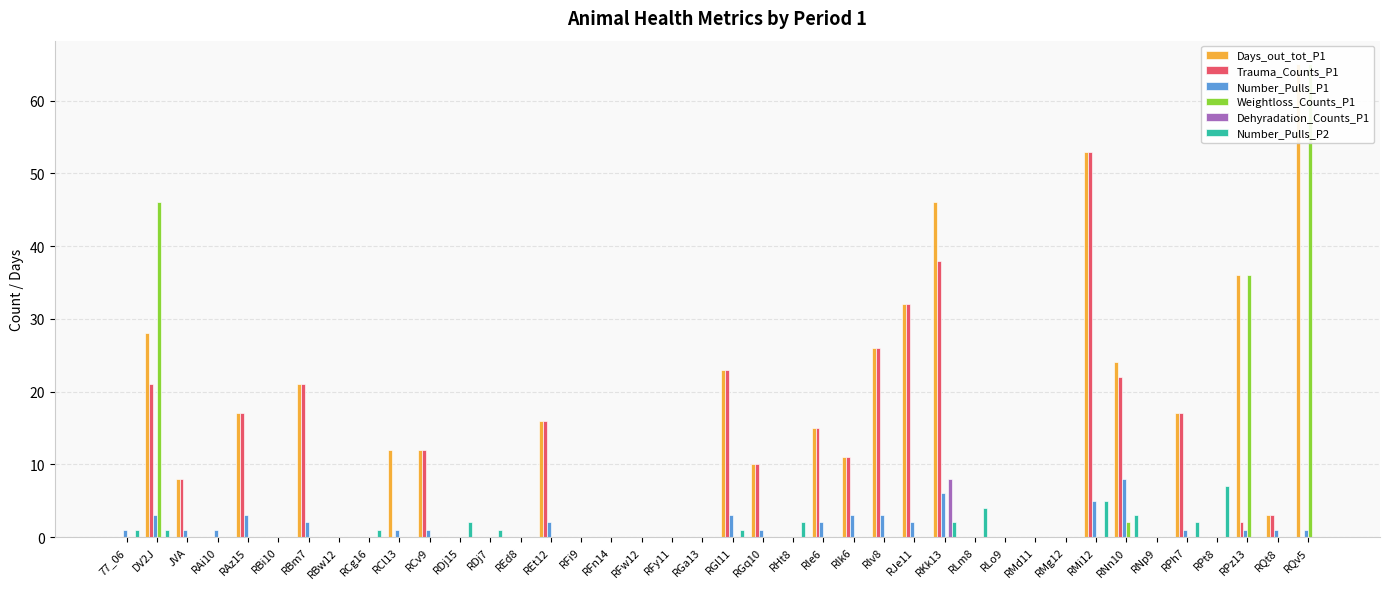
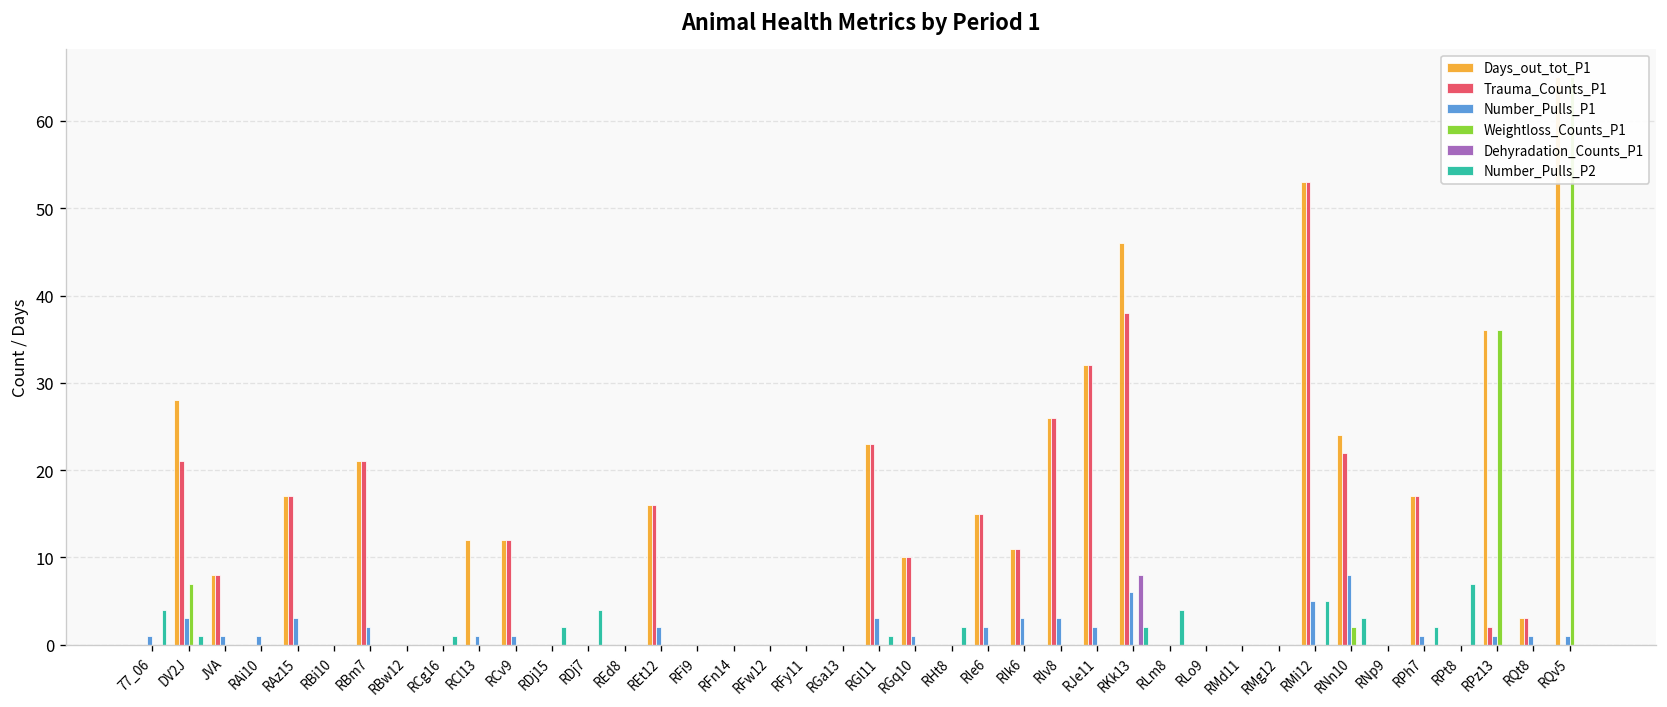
Number_Pulls_P2, 77_06: 1 -> 4
Weightloss_Counts_P1, DV2J: 46 -> 7
Number_Pulls_P2, RDj7: 1 -> 4
